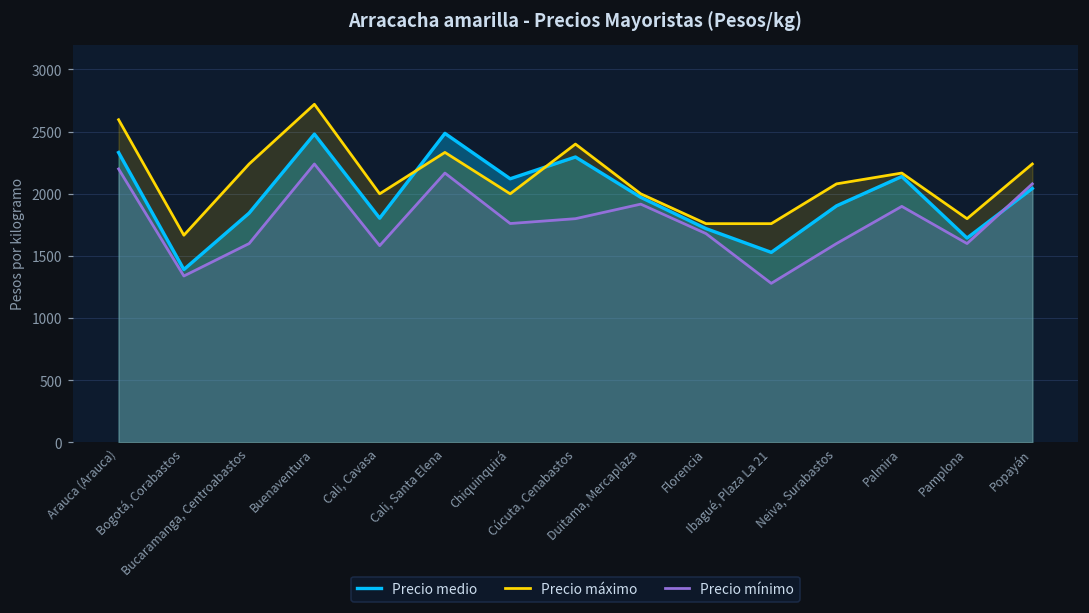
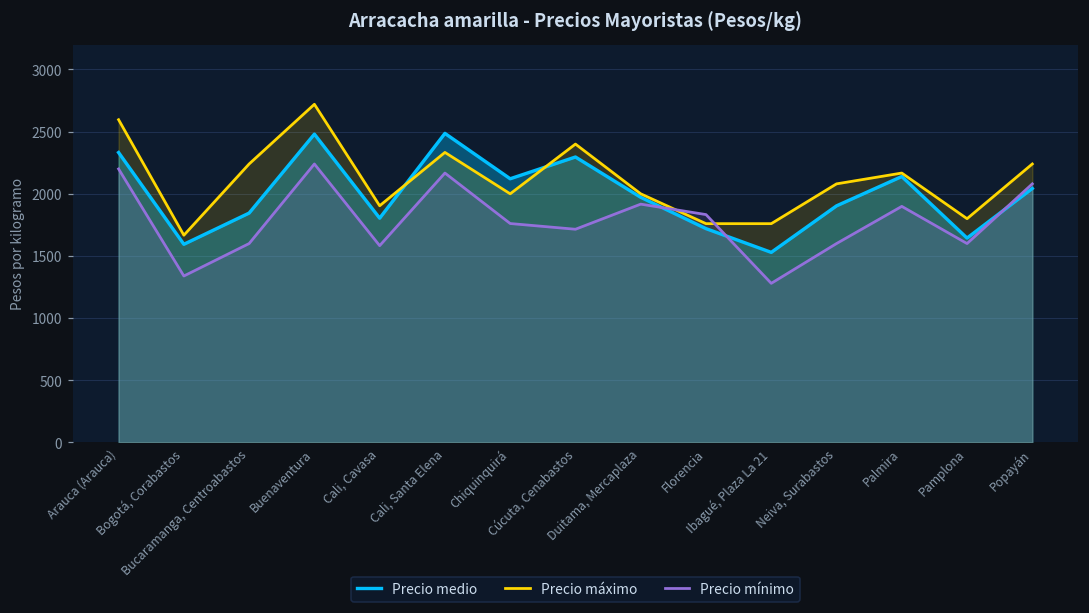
Precio medio, Bogotá, Corabastos: 1390 -> 1590
Precio máximo, Cali, Cavasa: 2000 -> 1900
Precio mínimo, Cúcuta, Cenabastos: 1800 -> 1720
Precio mínimo, Florencia: 1680 -> 1830
